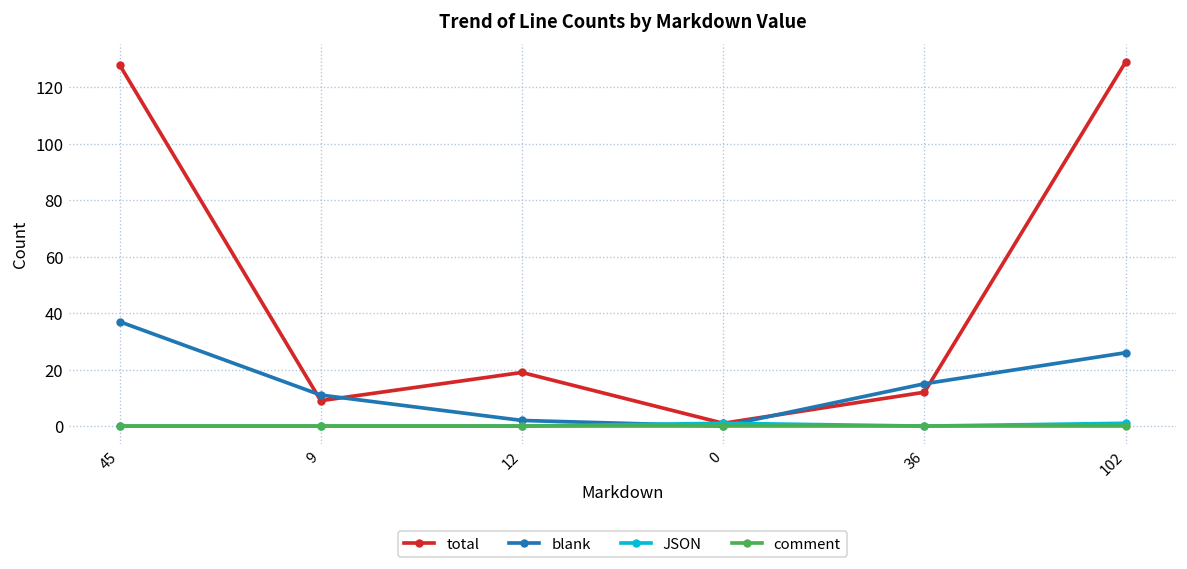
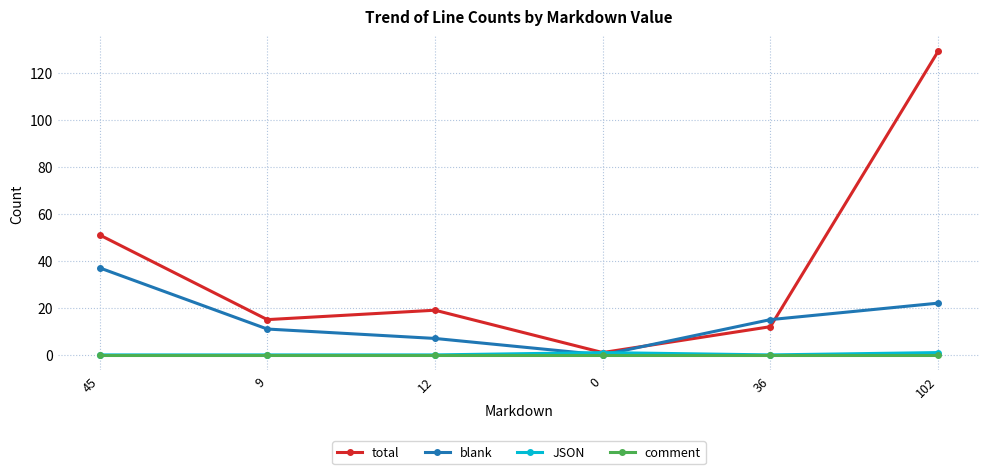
total, 45: 128 -> 51
total, 9: 9 -> 15
blank, 12: 2 -> 7
blank, 102: 26 -> 22
